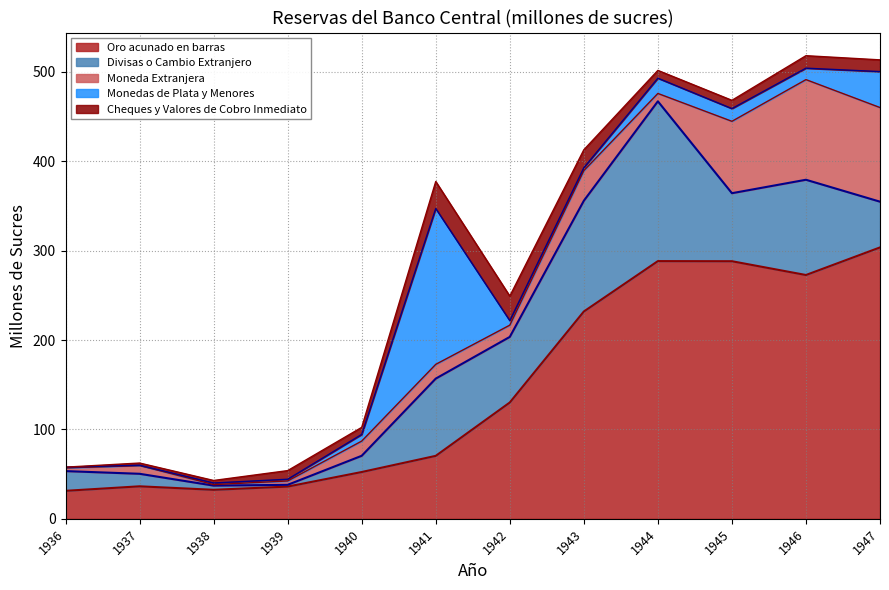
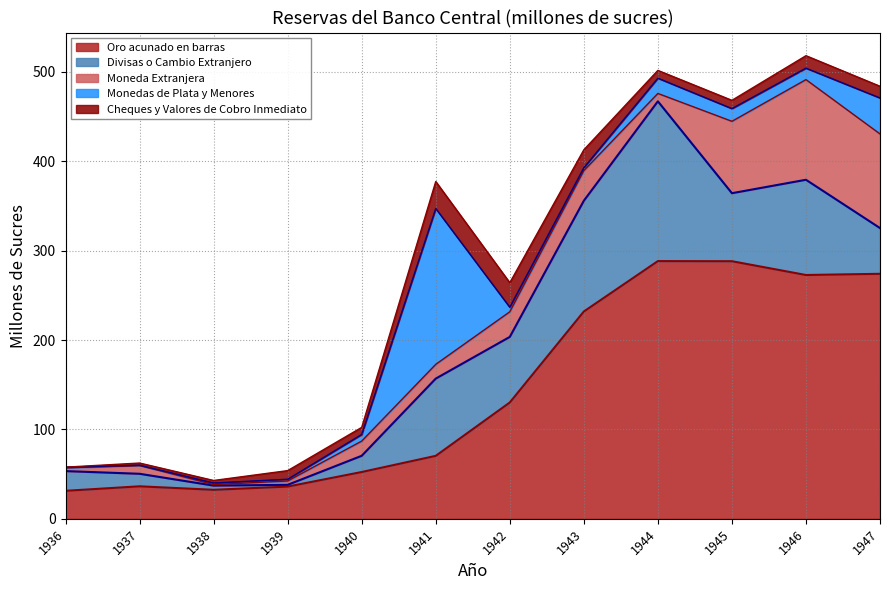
Moneda Extranjera, 1942: 10 -> 30
Oro acunado en barras, 1947: 300 -> 270
